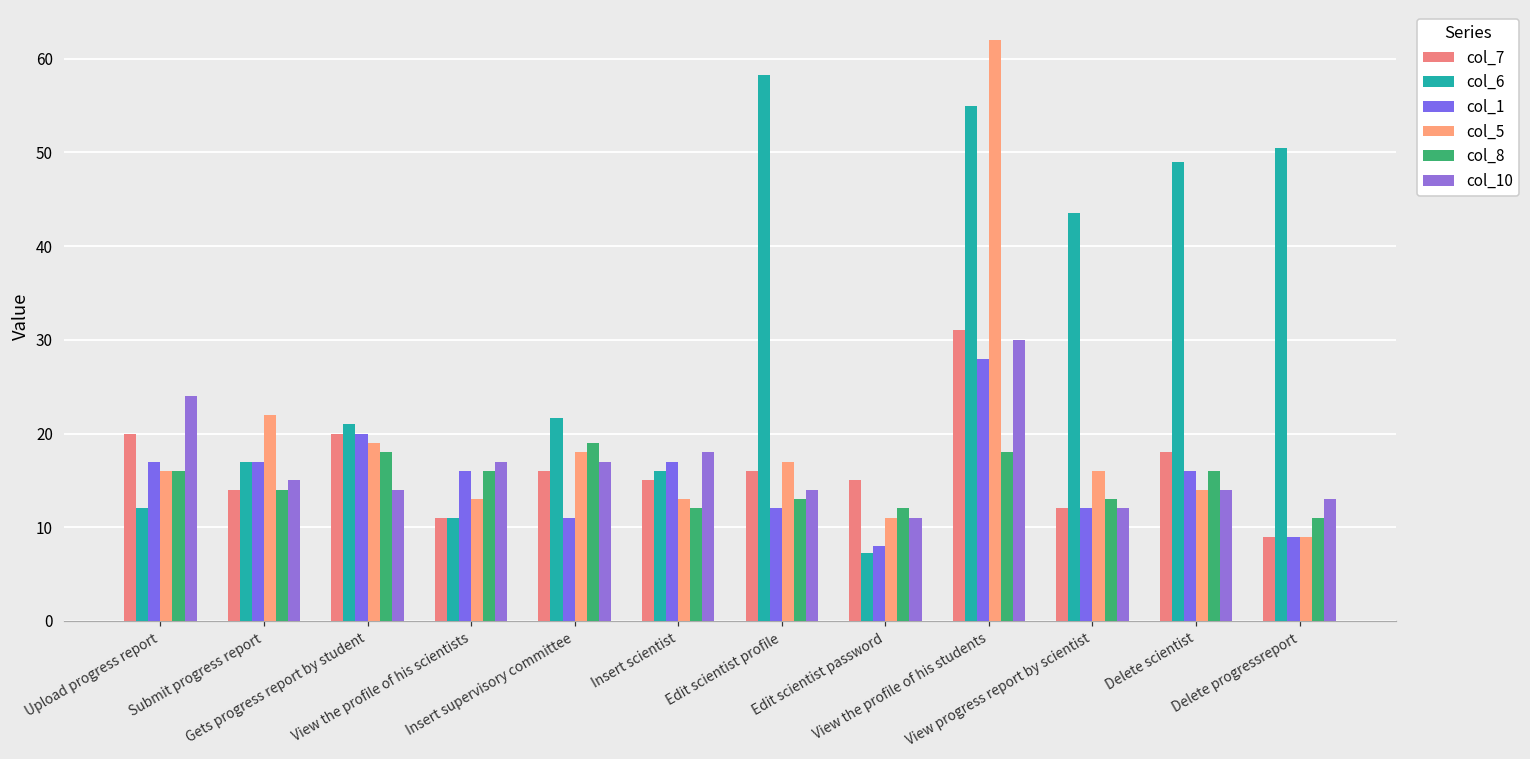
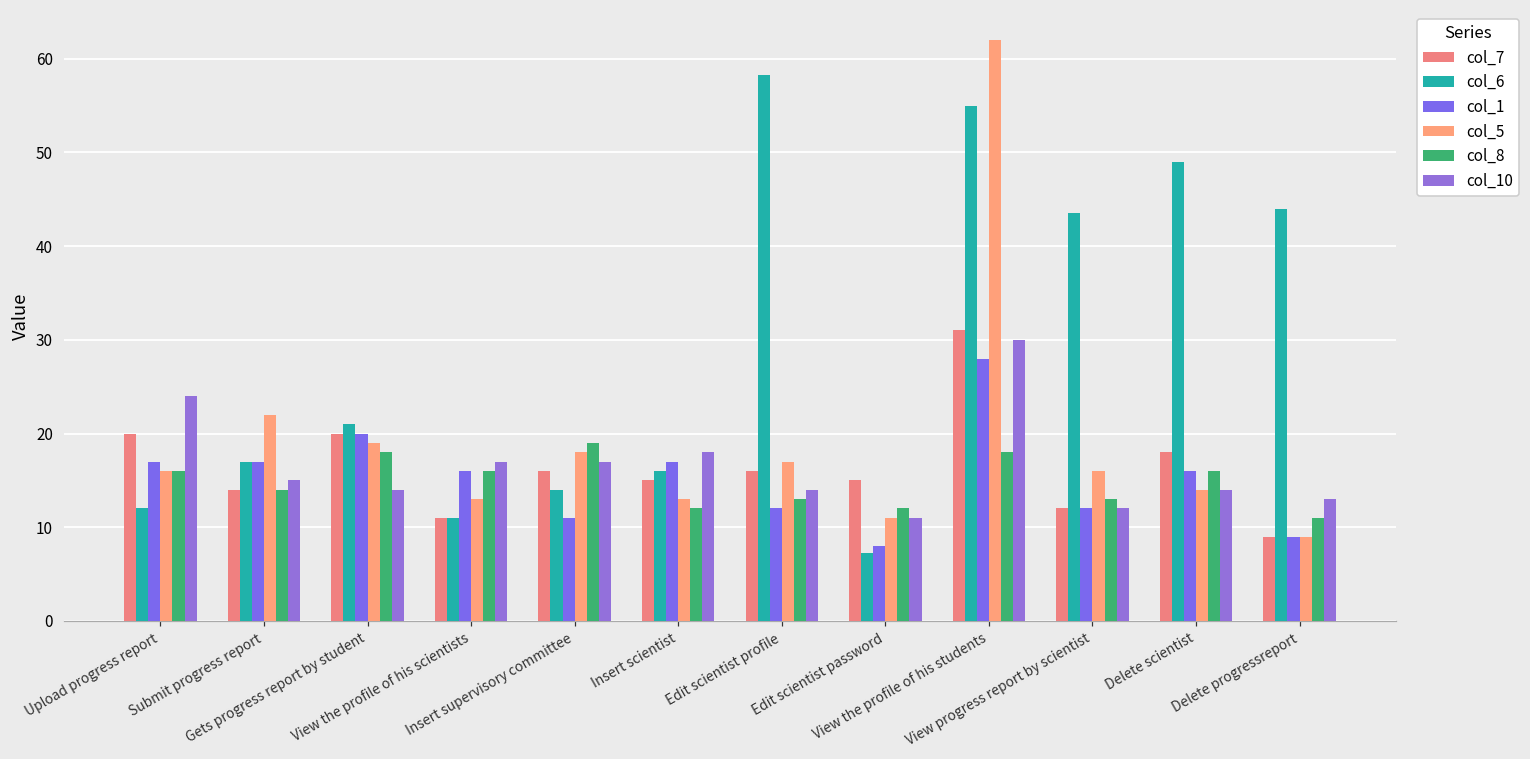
col_6, Insert supervisory committee: 22 -> 14
col_6, Delete progressreport: 51 -> 44
